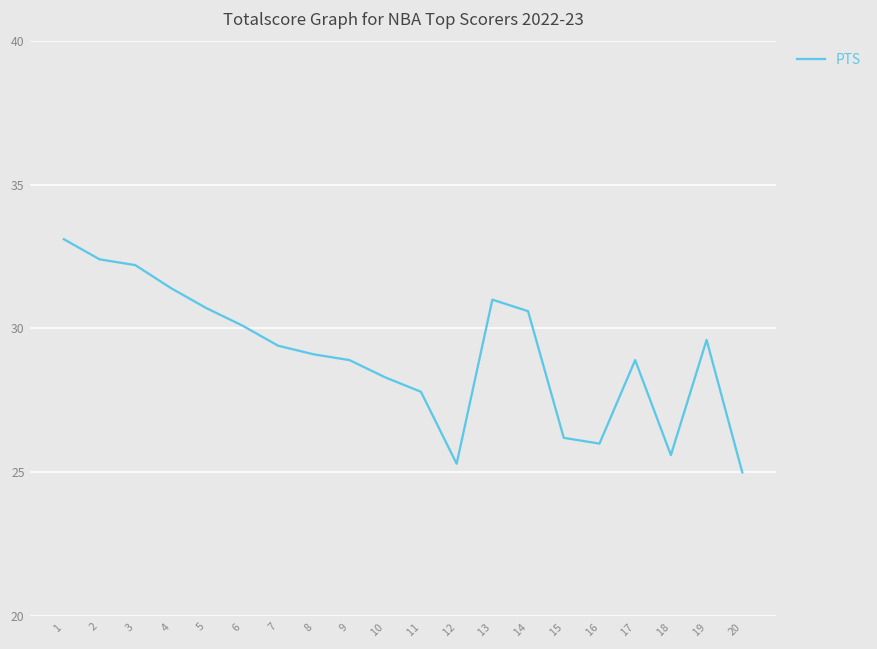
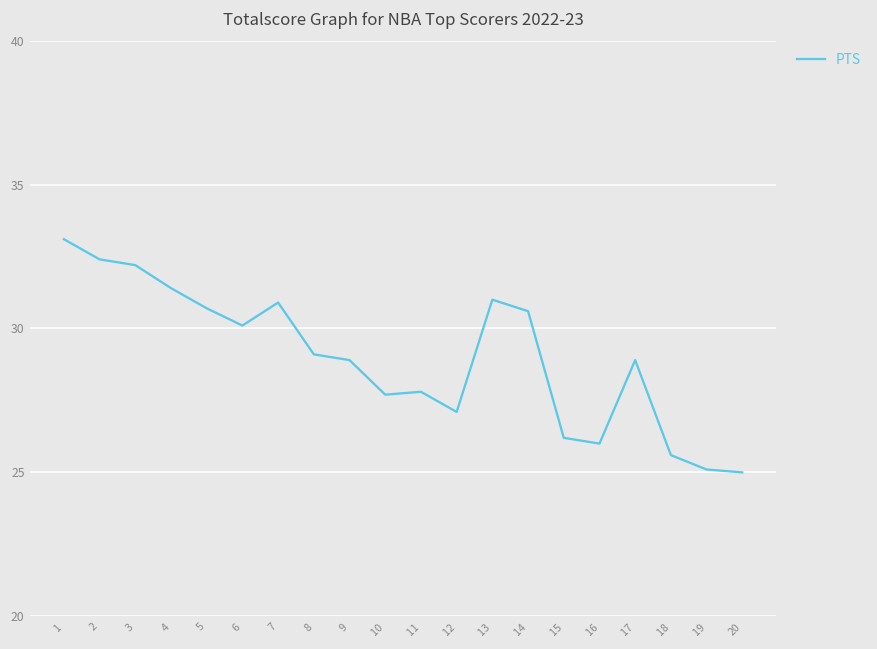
7: 29.4 -> 30.9
10: 28.3 -> 27.7
12: 25.3 -> 27.1
19: 29.6 -> 25.1
